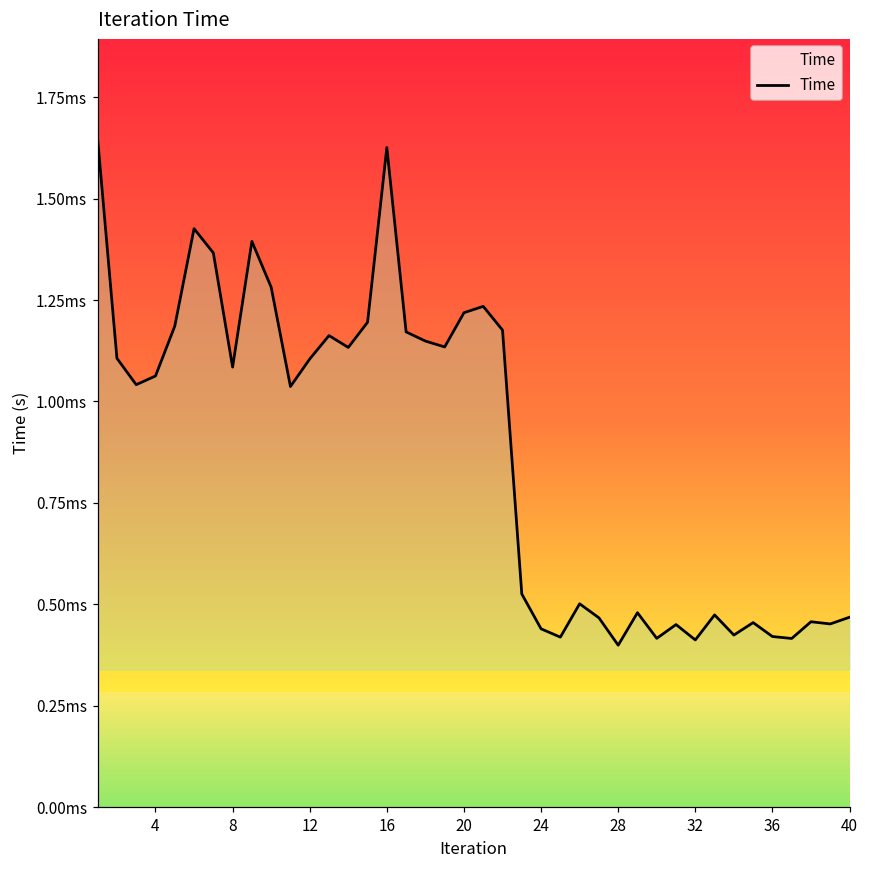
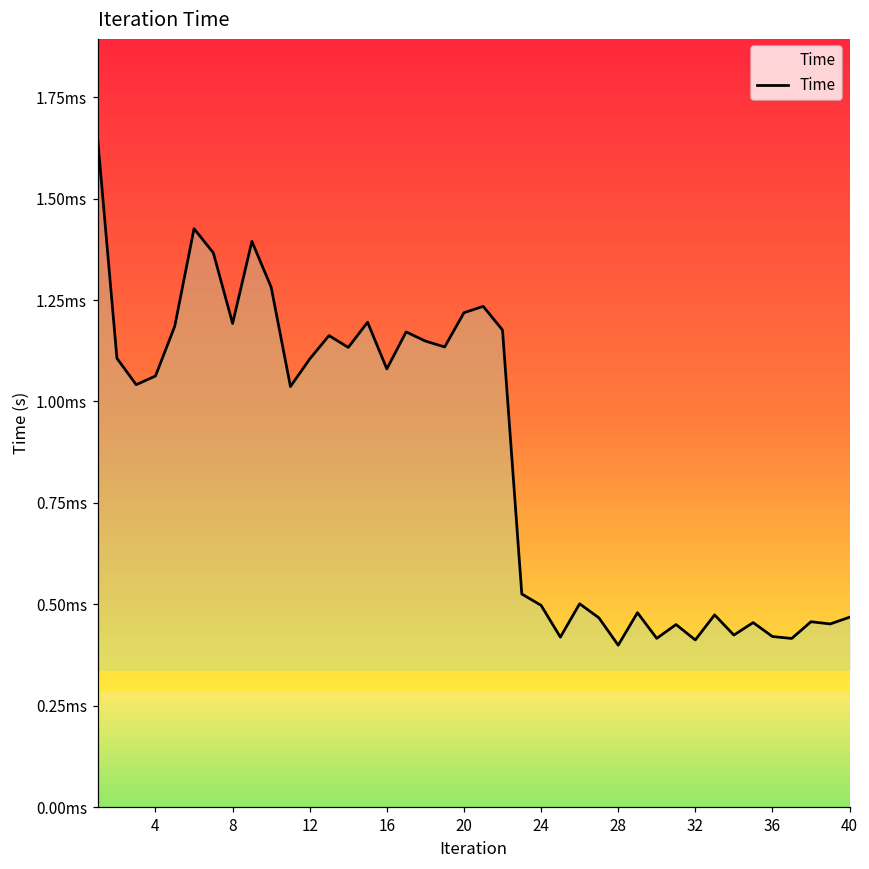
8: 1.08ms -> 1.19ms
16: 1.63ms -> 1.08ms
24: 0.44ms -> 0.50ms
